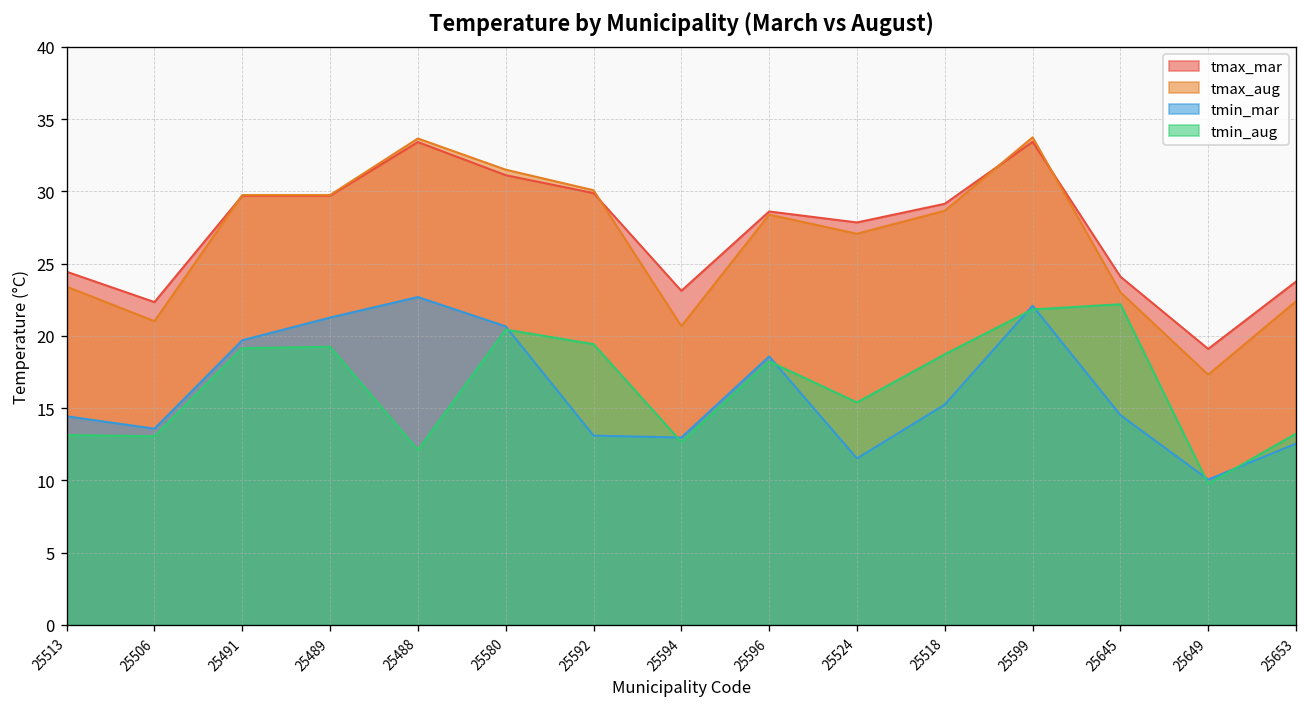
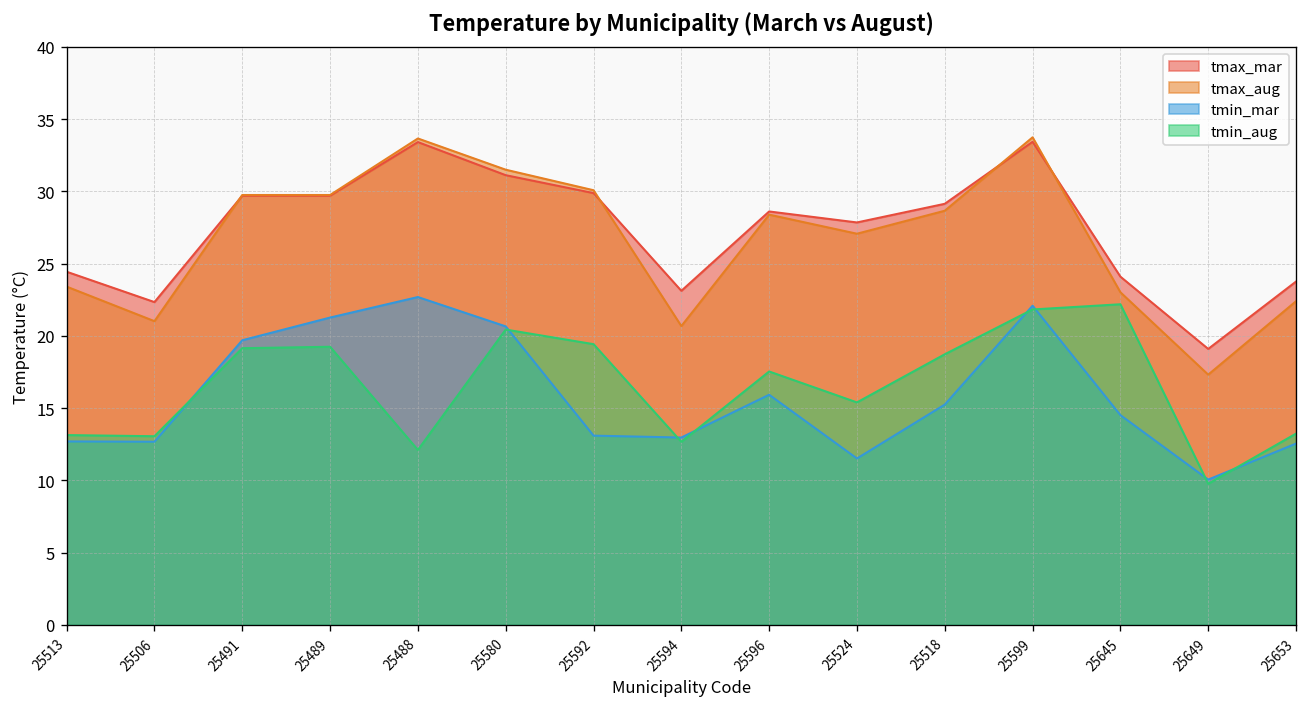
tmin_mar, 25513: 14.4 -> 12.7
tmin_mar, 25506: 13.6 -> 12.7
tmin_mar, 25596: 18.6 -> 15.9
tmin_aug, 25596: 18.2 -> 17.5
